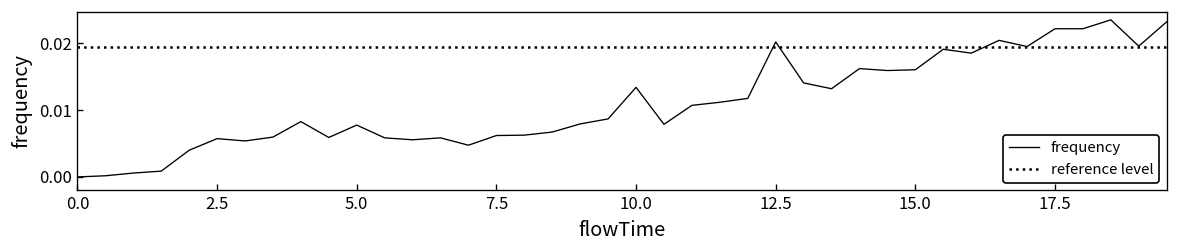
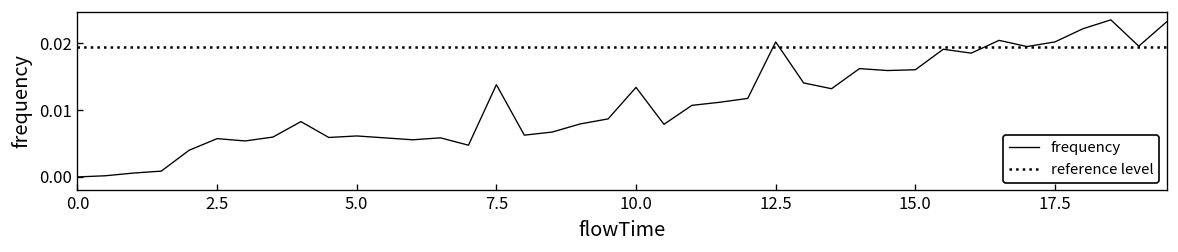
5.0: 0.008 -> 0.006
7.5: 0.006 -> 0.014
17.5: 0.022 -> 0.020
